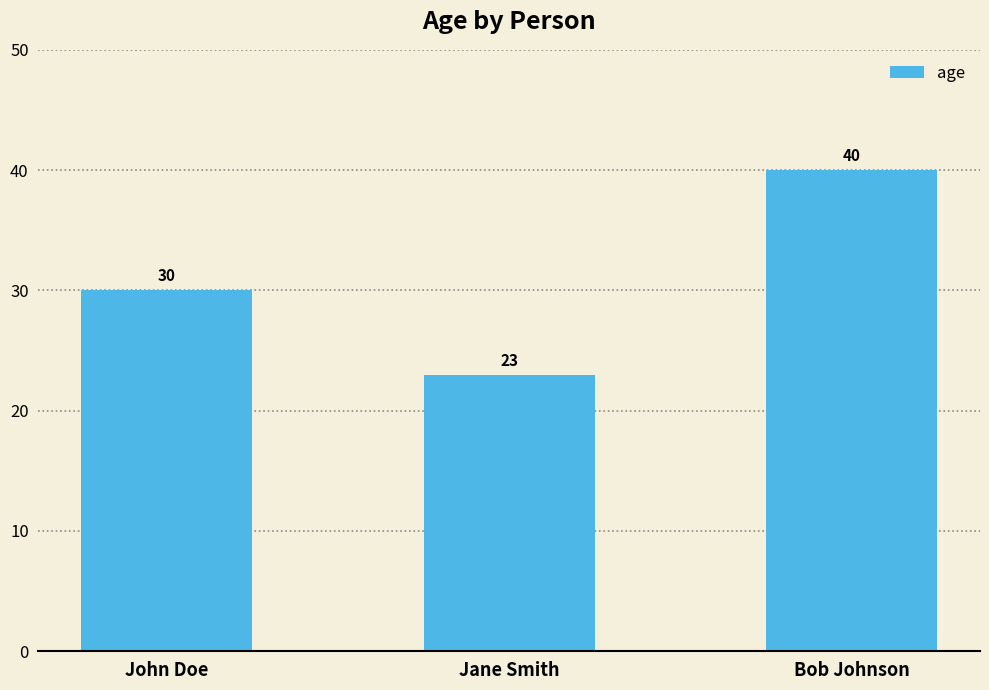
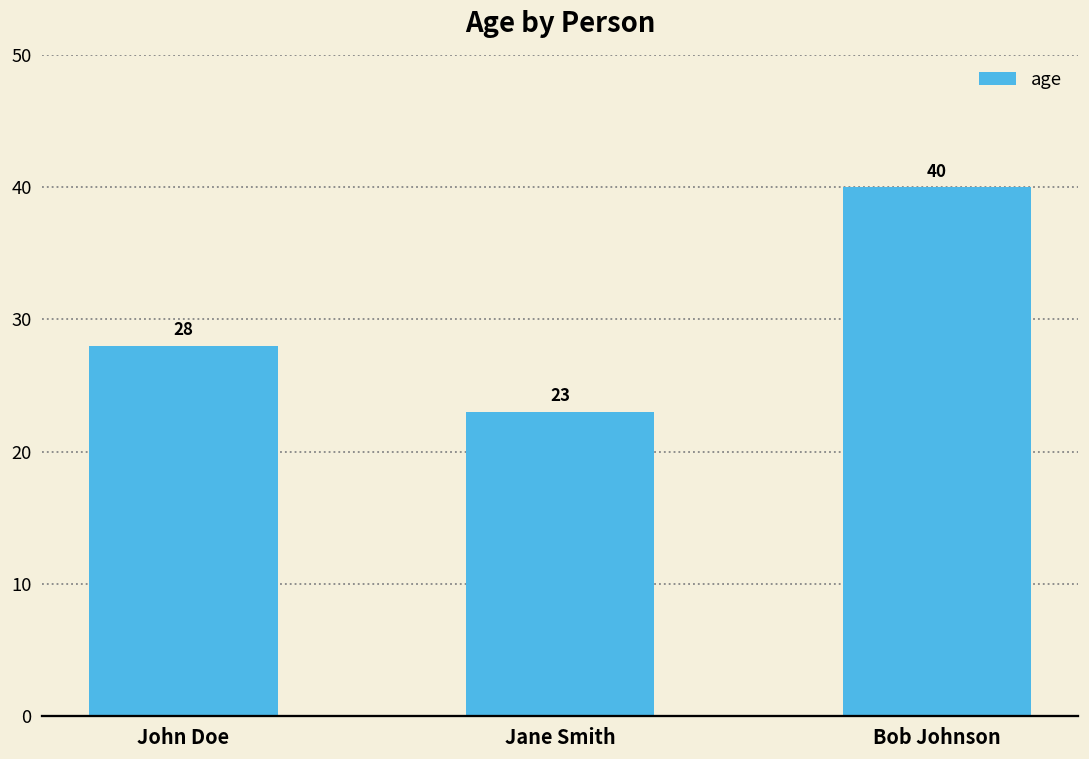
John Doe: 30 -> 28
